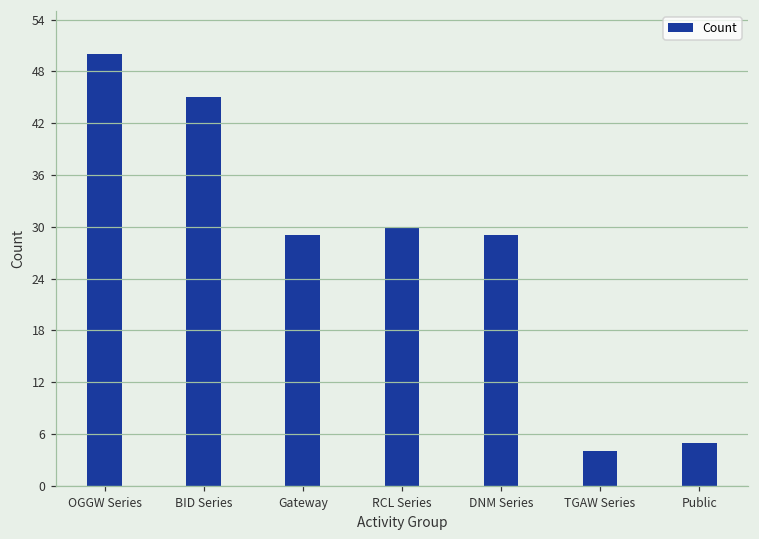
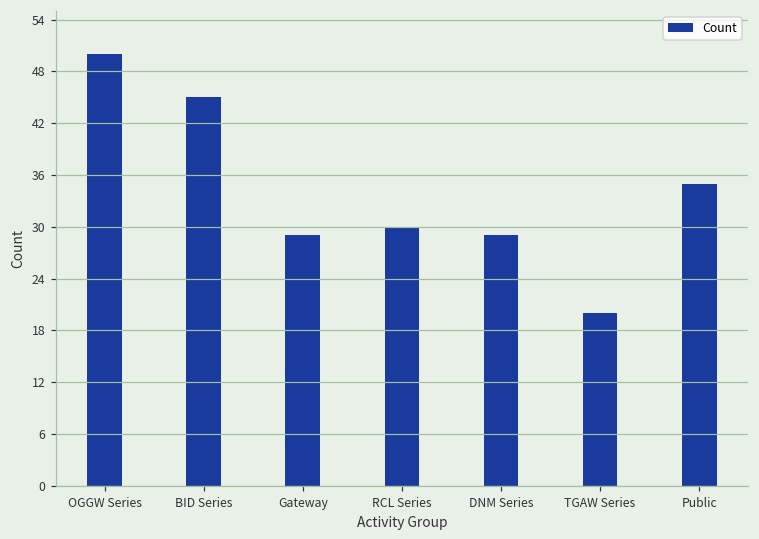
TGAW Series: 4 -> 20
Public: 5 -> 35
